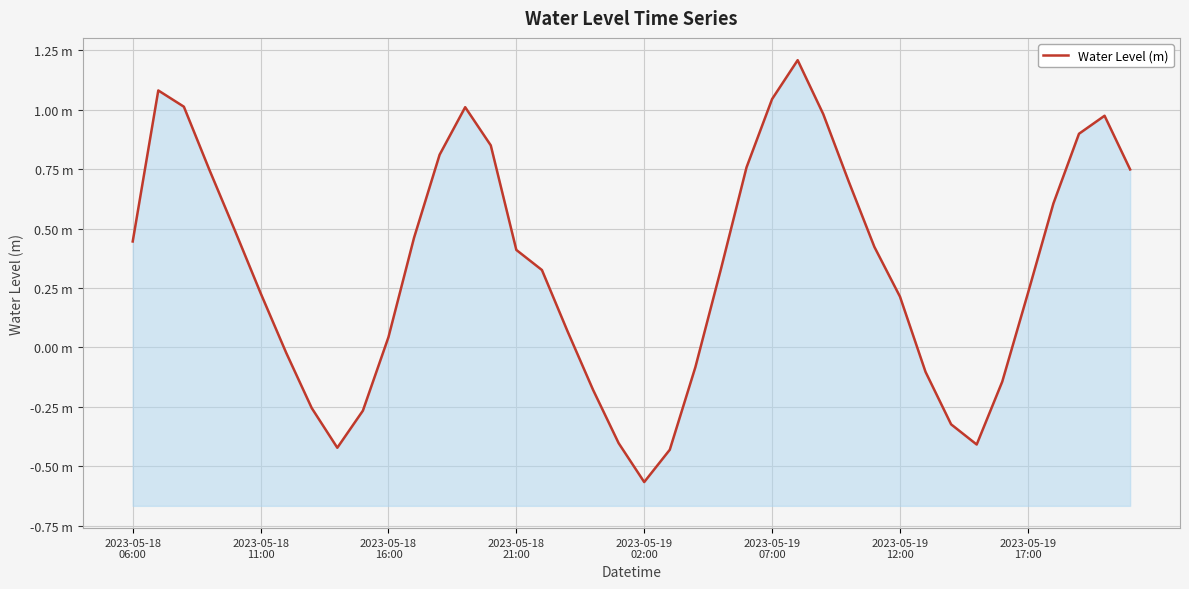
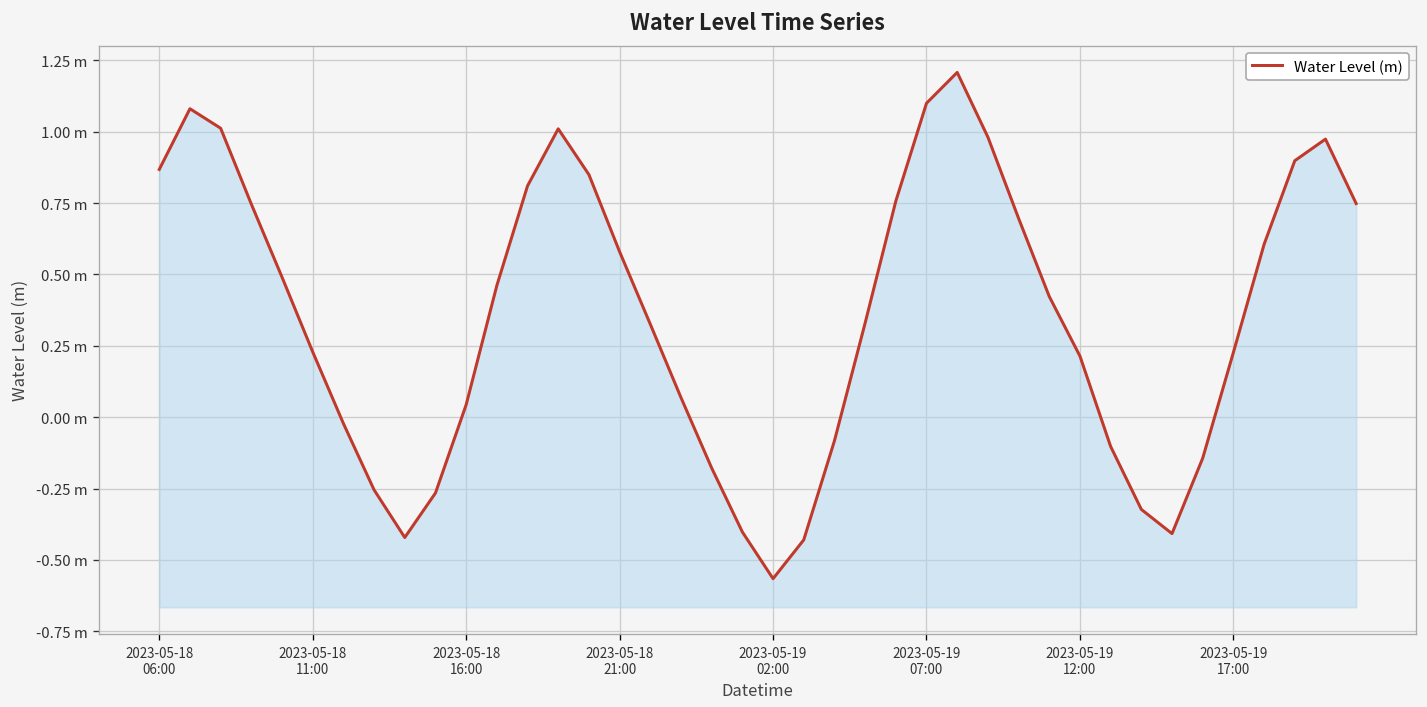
2023-05-18 06:00: 0.45 m -> 0.87 m
2023-05-18 21:00: 0.41 m -> 0.58 m
2023-05-19 07:00: 1.04 m -> 1.10 m
